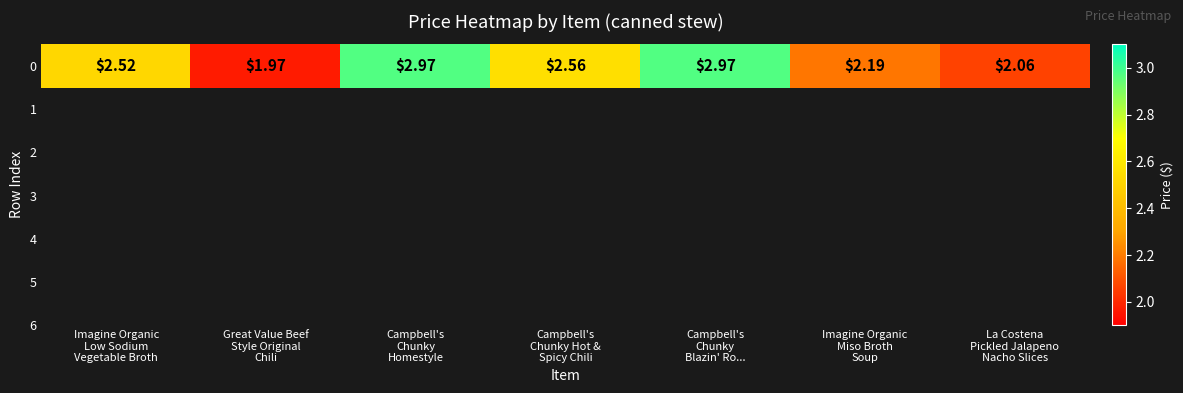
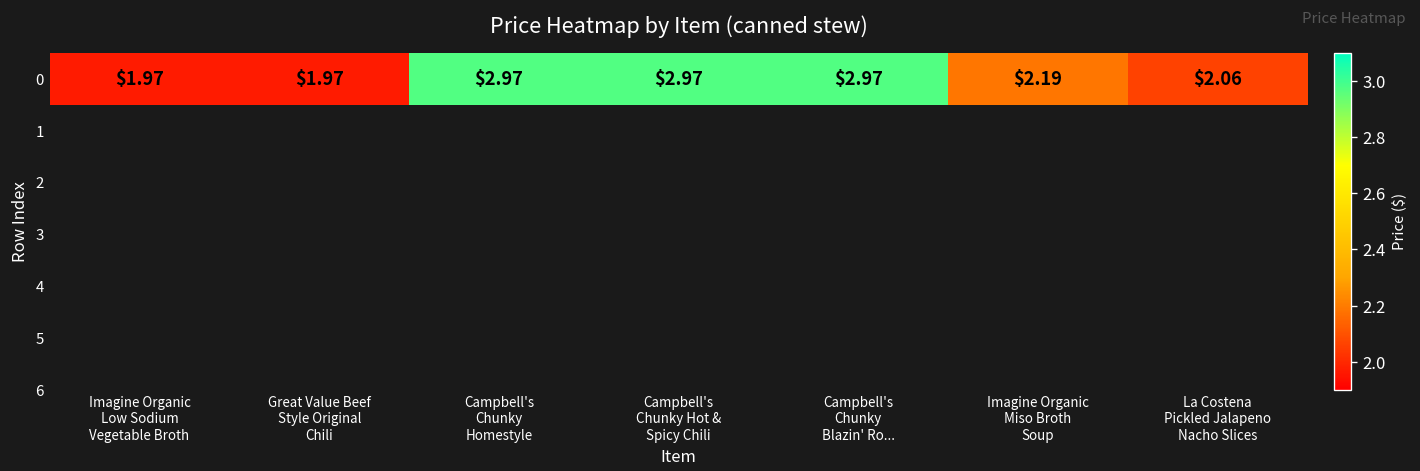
0, Imagine Organic Low Sodium Vegetable Broth: $2.52 -> $1.97
0, Campbell's Chunky Hot & Spicy Chili: $2.56 -> $2.97
